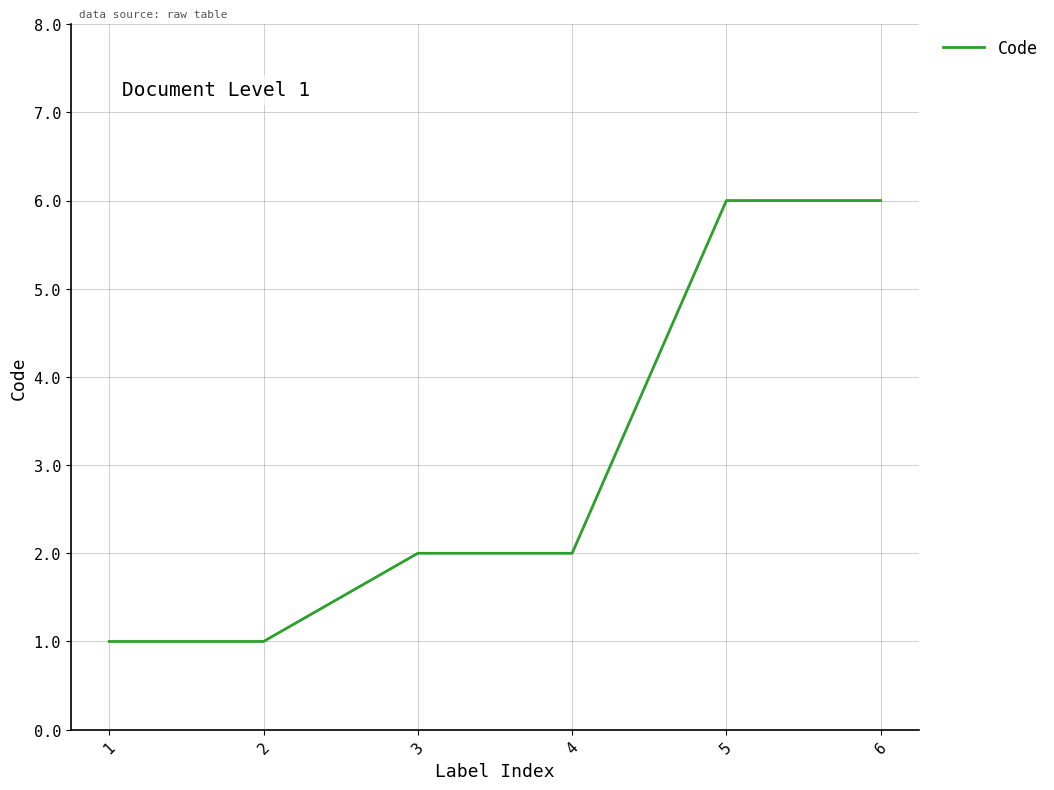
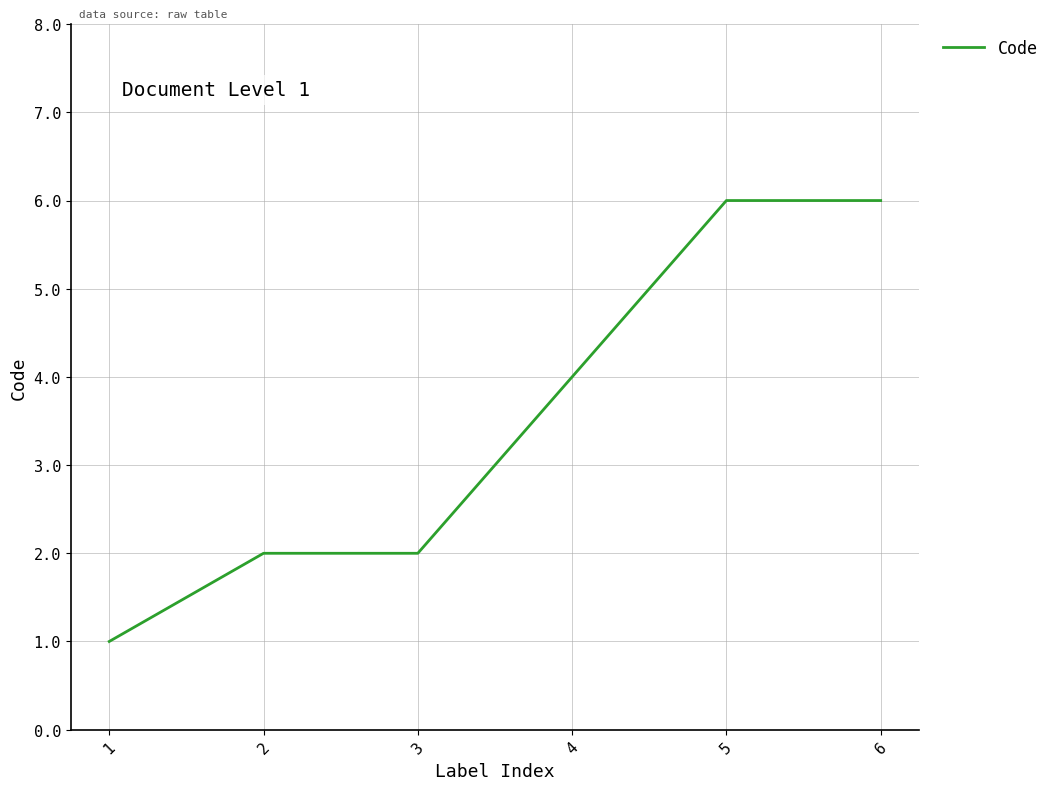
2: 1 -> 2
4: 2 -> 4
